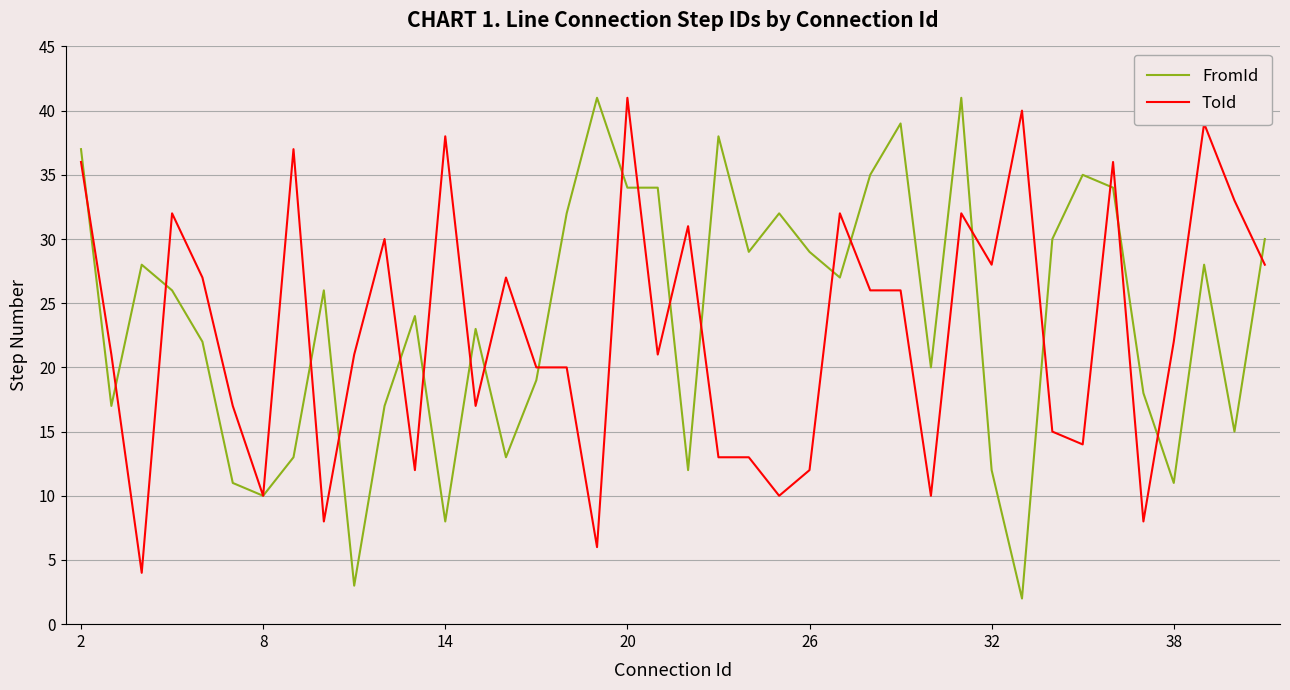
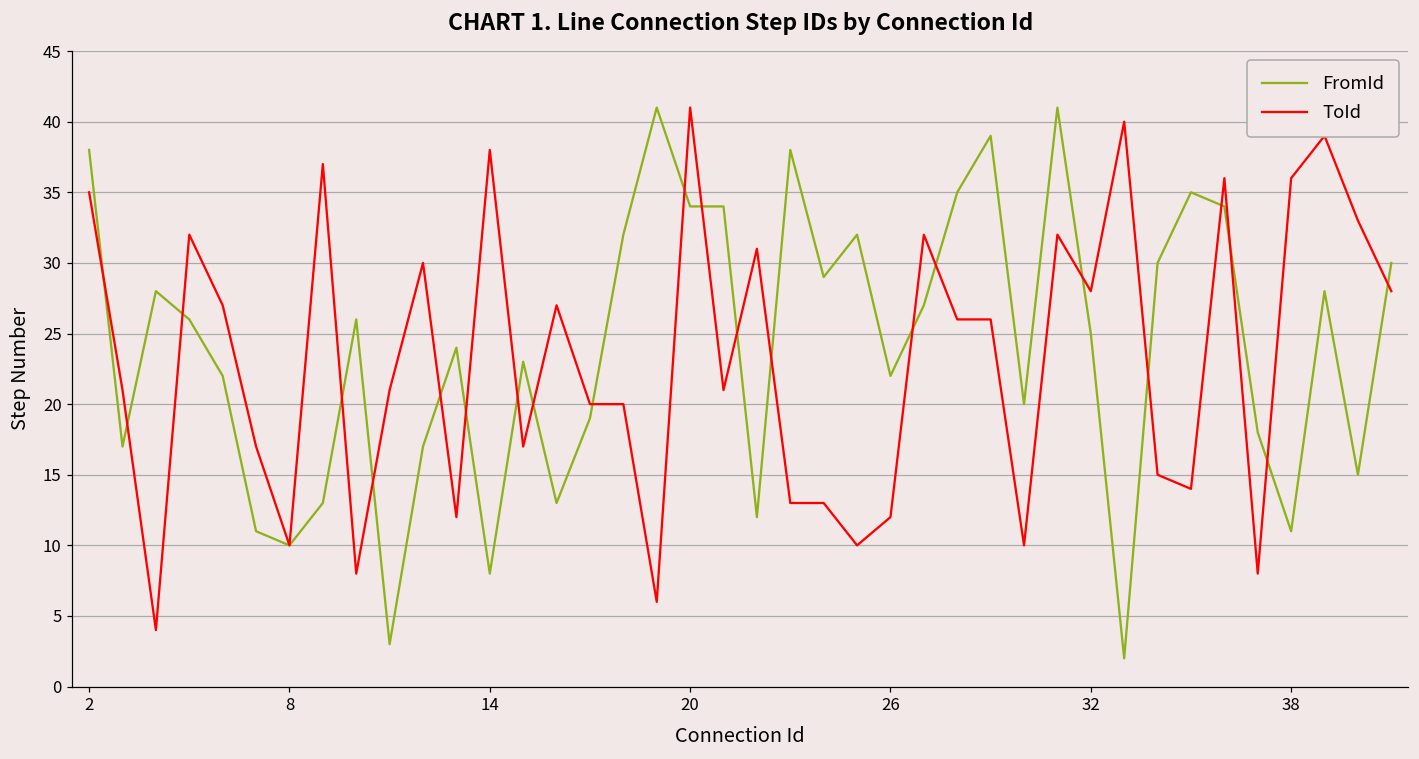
FromId, 2: 37 -> 38
ToId, 2: 36 -> 35
FromId, 26: 29 -> 22
FromId, 32: 12 -> 25
ToId, 38: 22 -> 36
